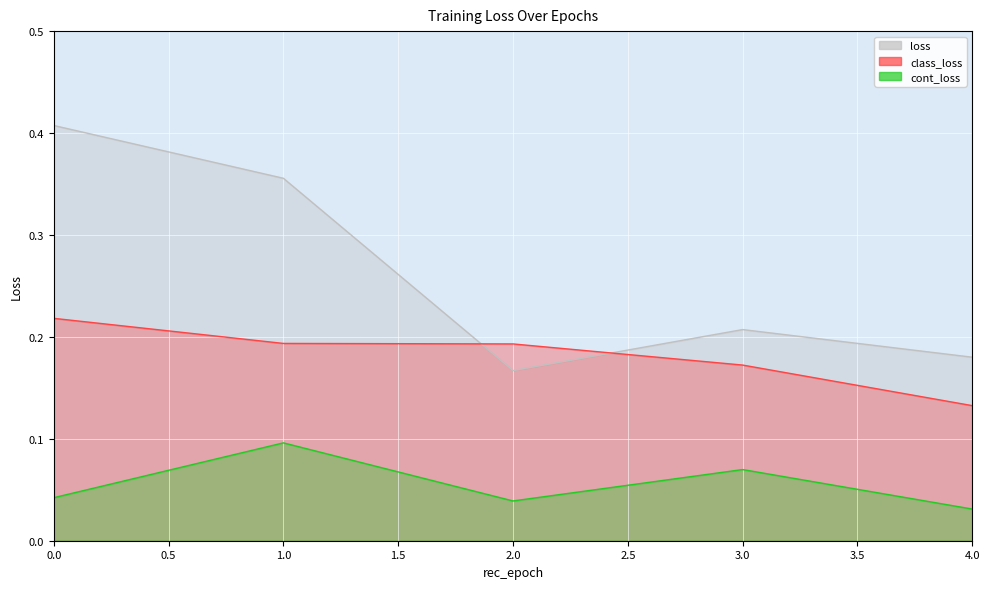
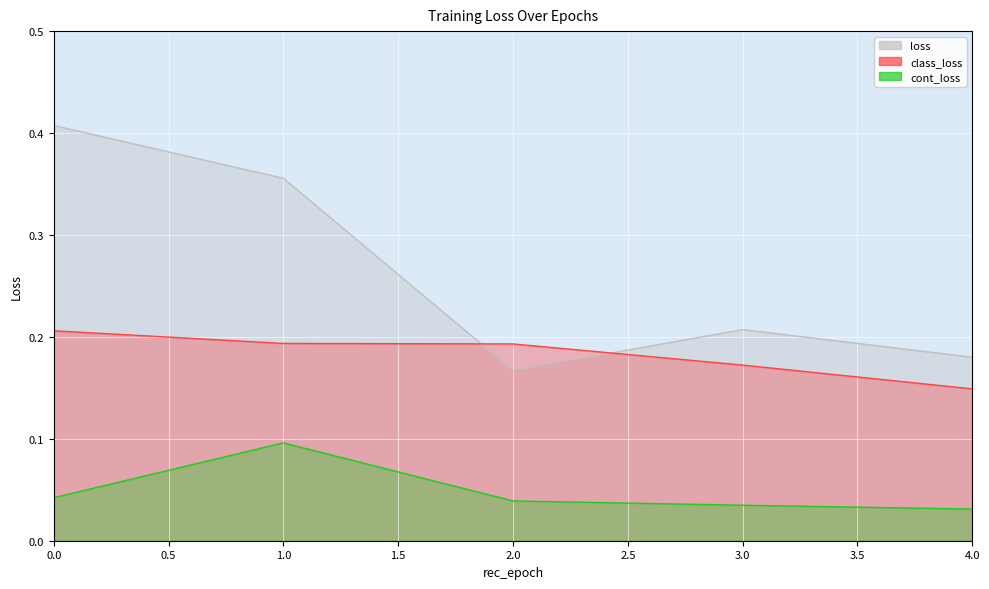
class_loss, 0.0: 0.218 -> 0.206
cont_loss, 3.0: 0.070 -> 0.035
class_loss, 4.0: 0.133 -> 0.149
